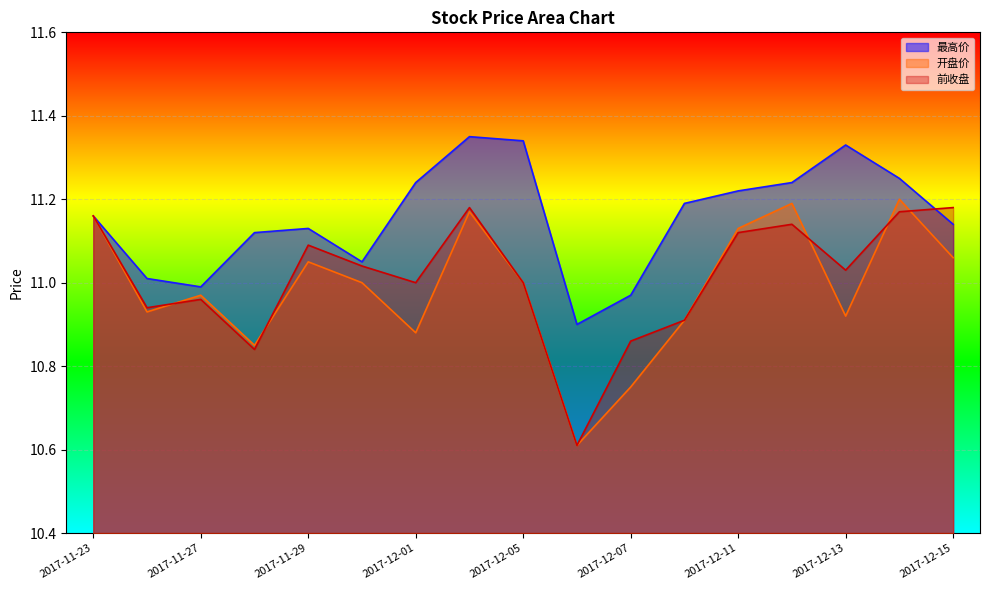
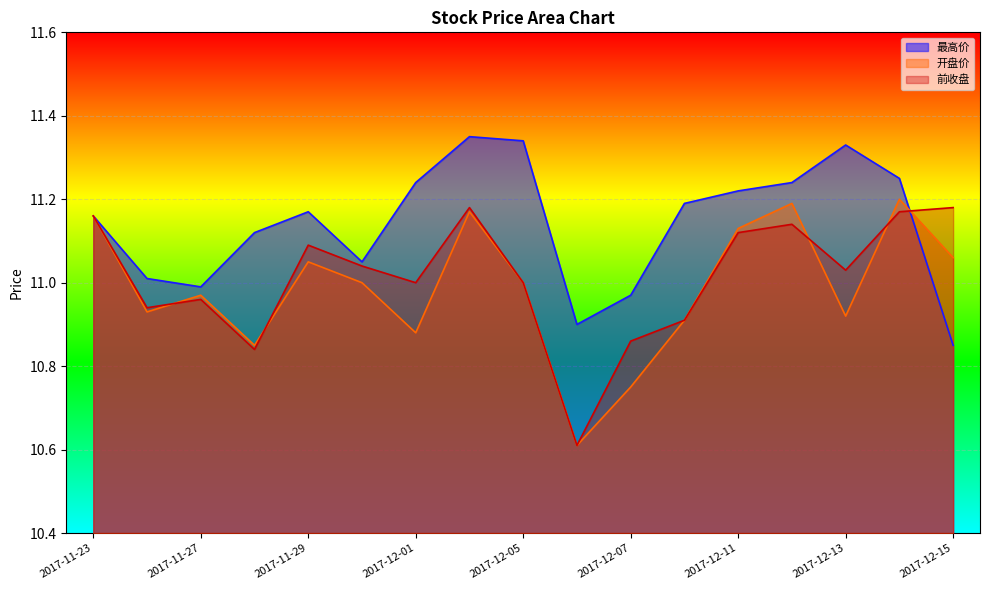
最高价, 2017-11-29: 11.13 -> 11.17
最高价, 2017-12-15: 11.14 -> 10.85
